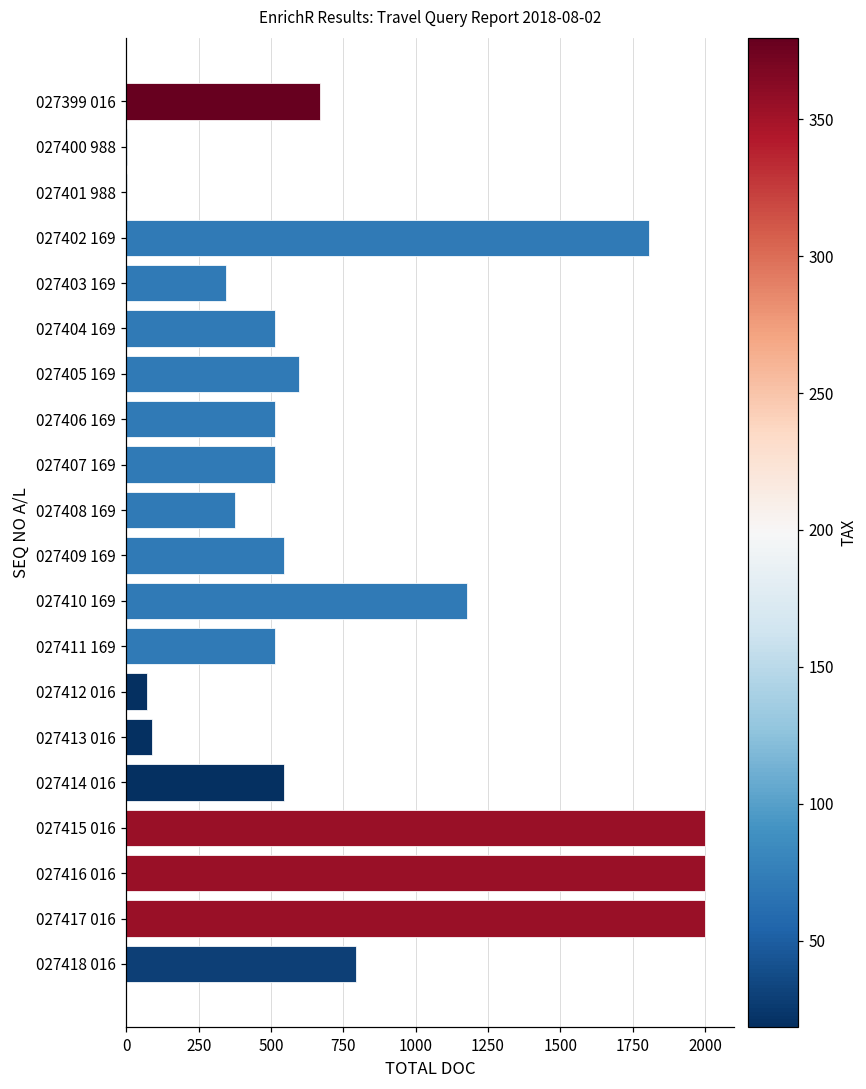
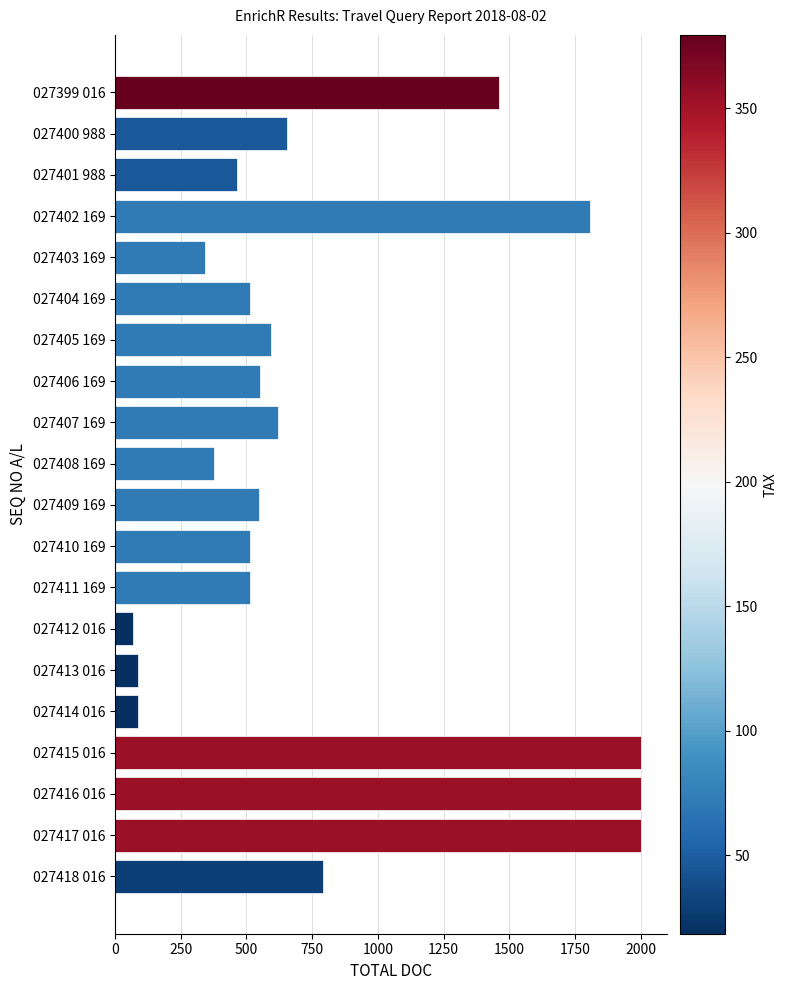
027399 016: 670 -> 1460
027400 988: 0 -> 650
027401 988: 0 -> 460
027406 169: 510 -> 550
027407 169: 510 -> 620
027410 169: 1180 -> 510
027414 016: 550 -> 90
